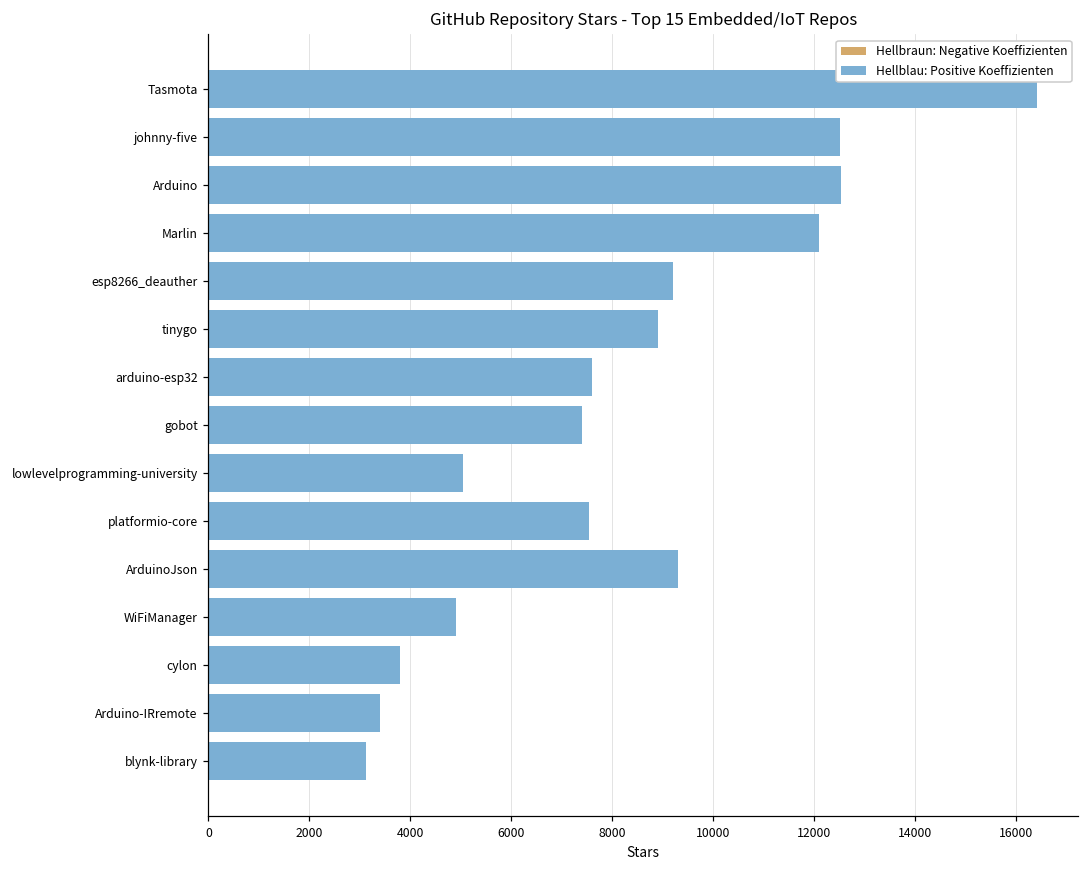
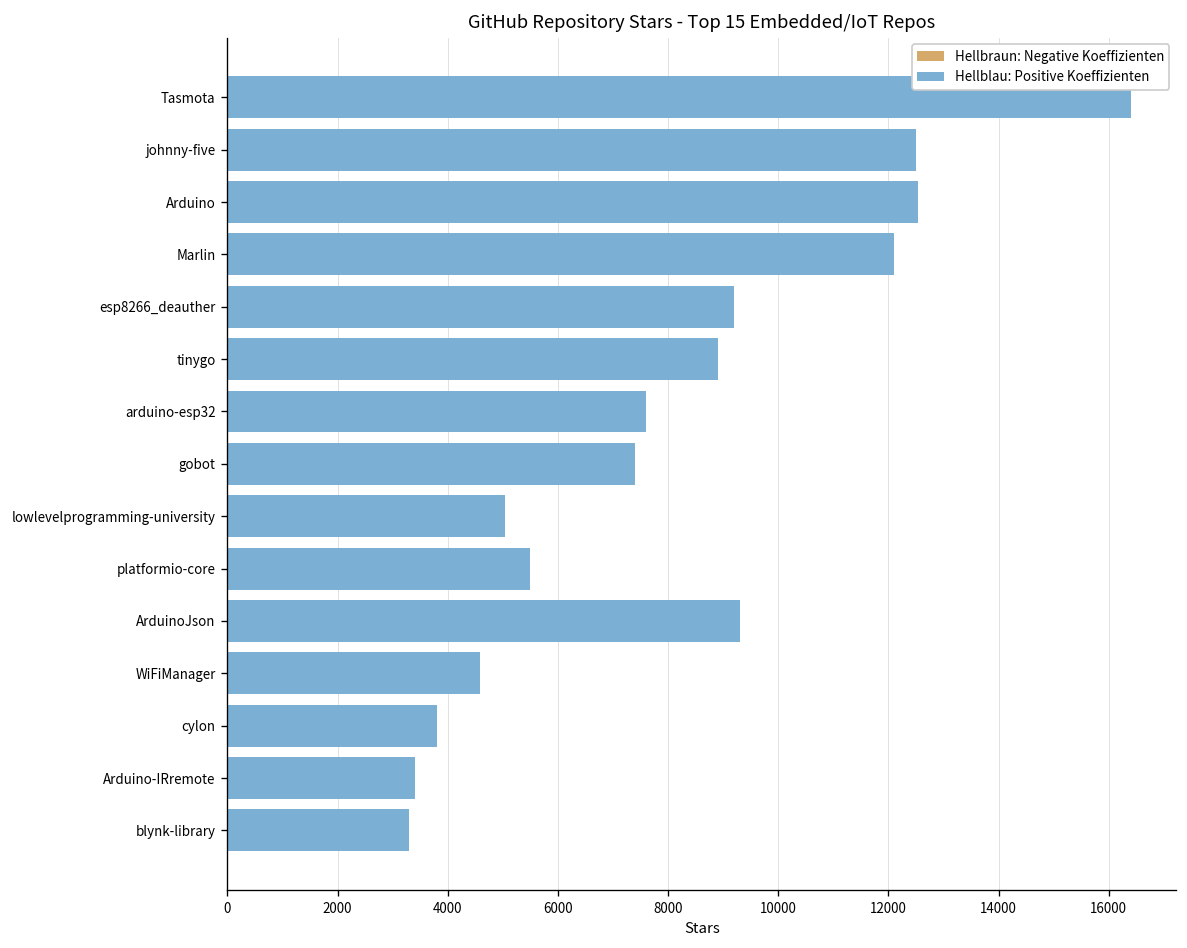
platformio-core: 7500 -> 5500
WiFiManager: 4900 -> 4600
blynk-library: 3100 -> 3300
